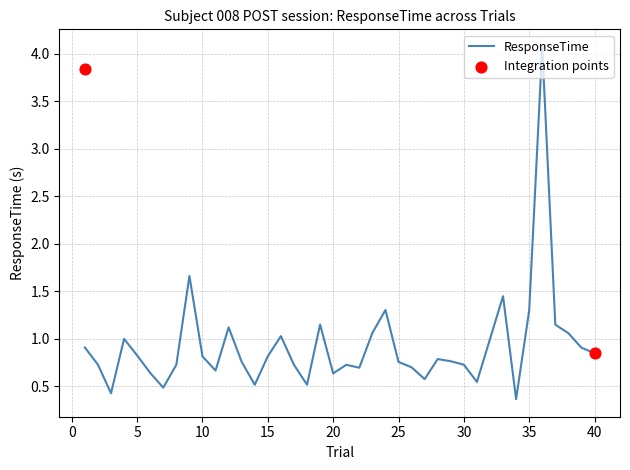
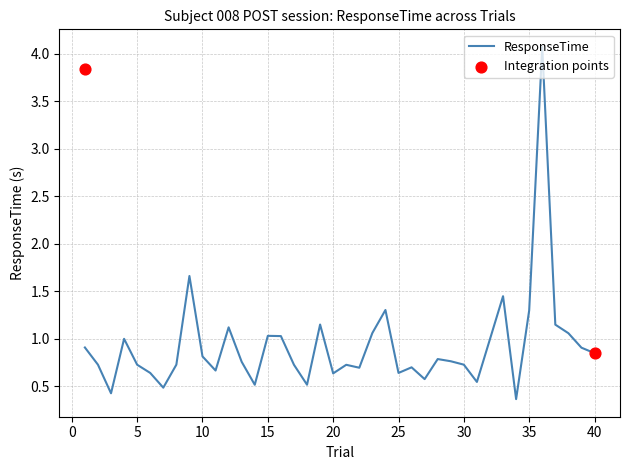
ResponseTime, 5: 0.8 -> 0.7
ResponseTime, 15: 0.8 -> 1.0
ResponseTime, 25: 0.8 -> 0.6
